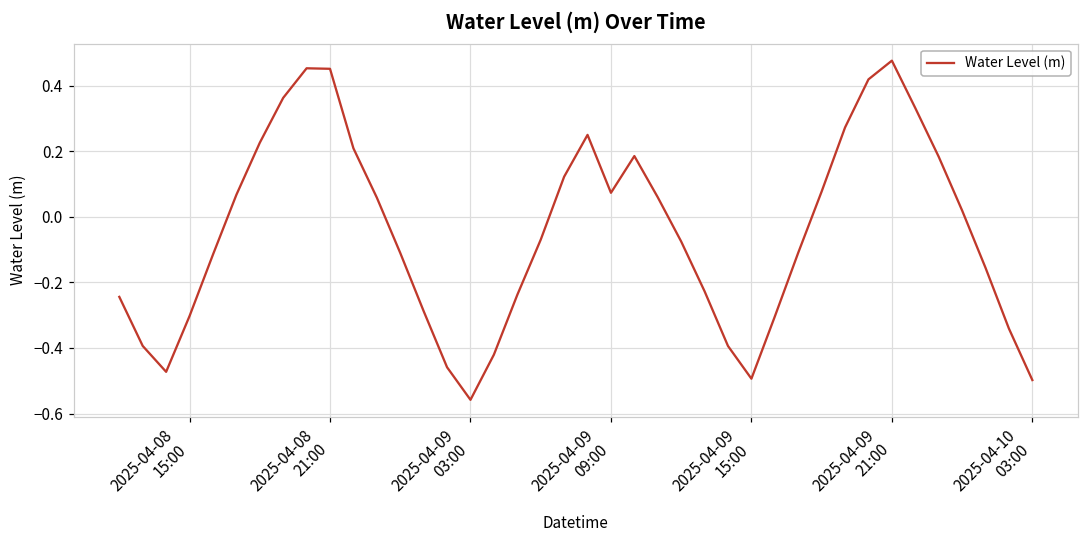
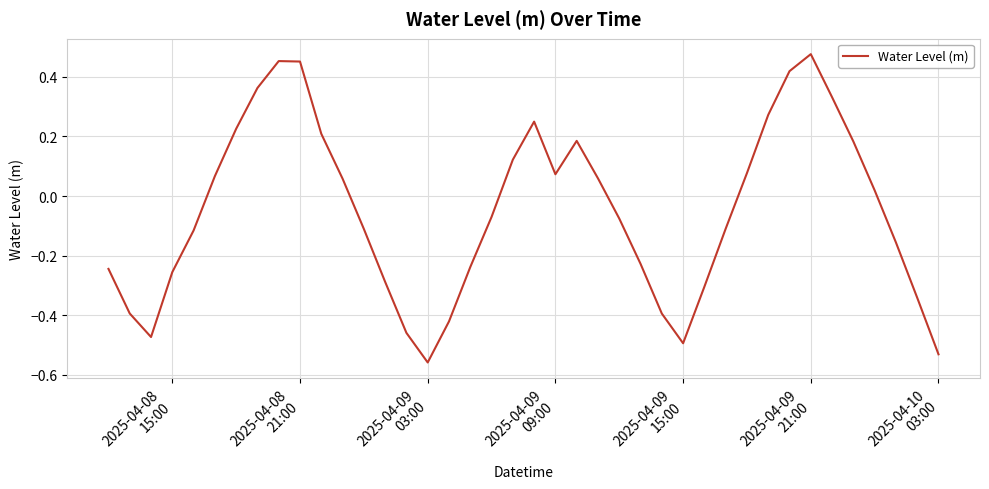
2025-04-08 15:00: -0.30 -> -0.26
2025-04-10 03:00: -0.50 -> -0.53
